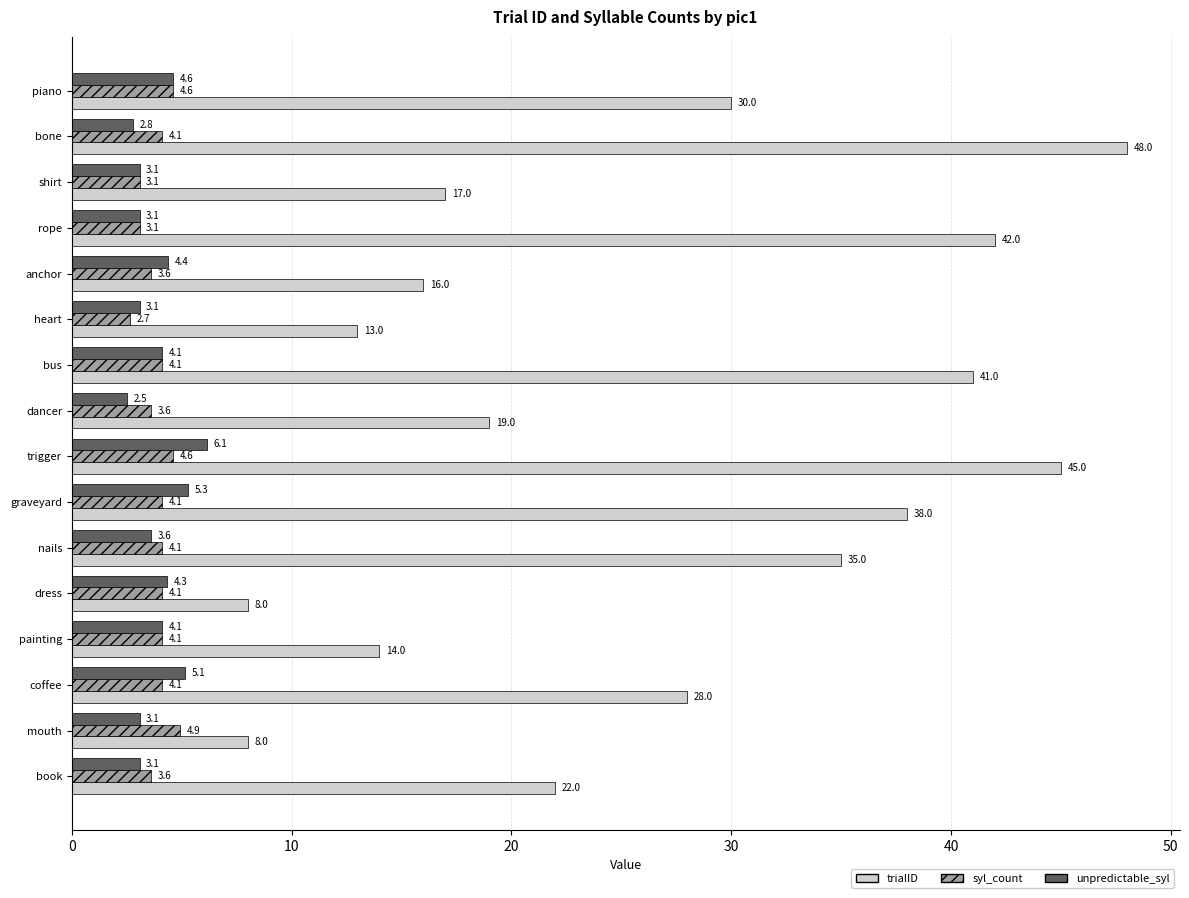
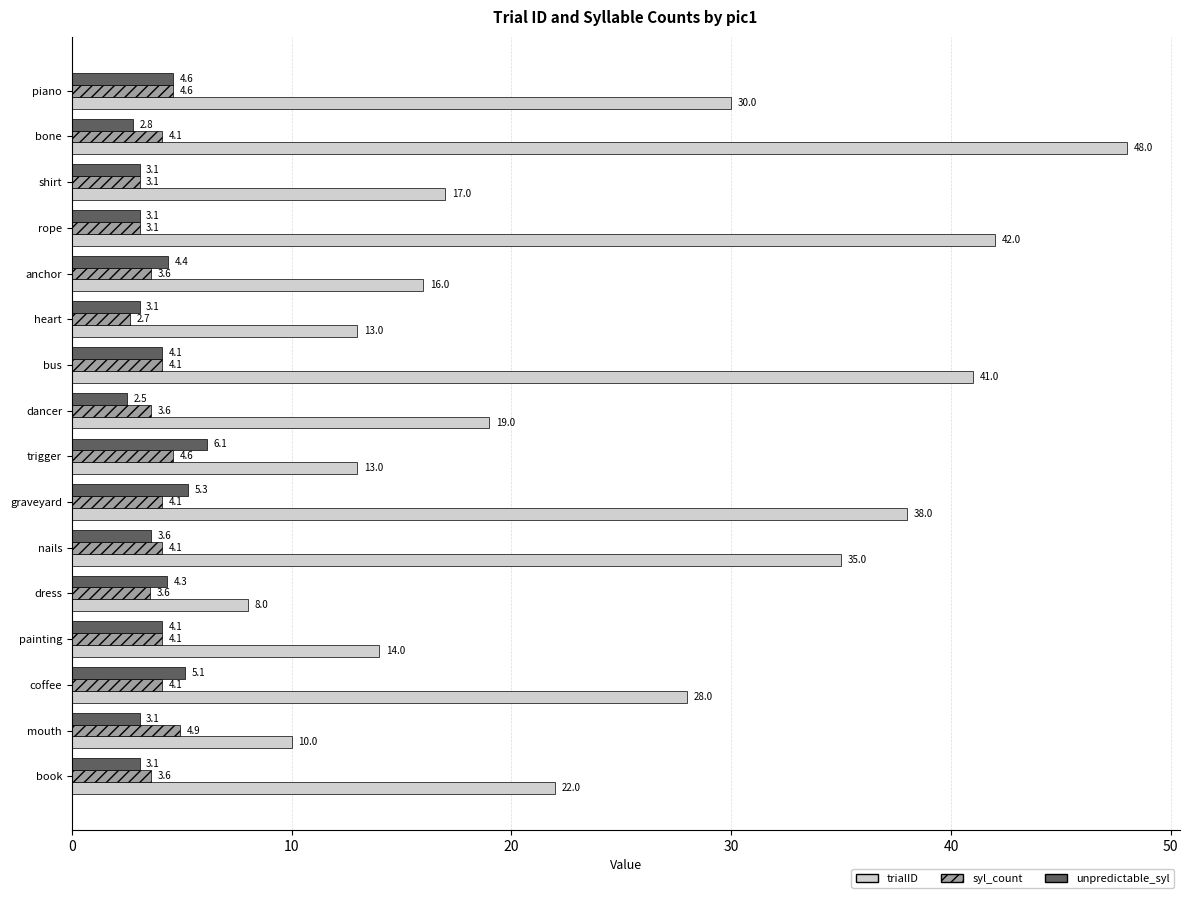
trialID, trigger: 45.0 -> 13.0
syl_count, dress: 4.1 -> 3.6
trialID, mouth: 8.0 -> 10.0
